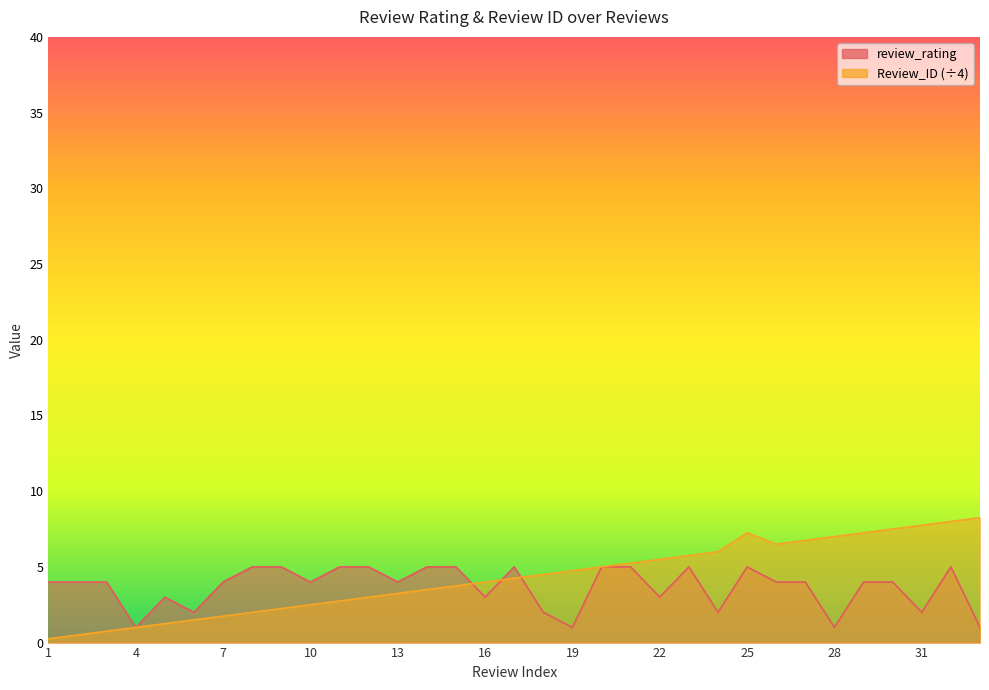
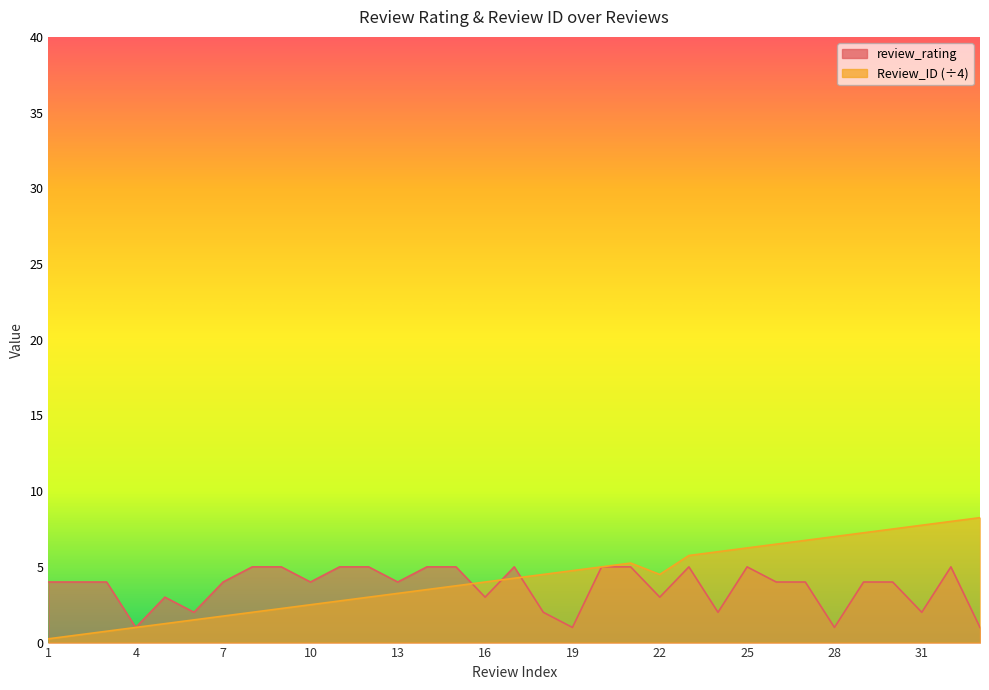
Review_ID (÷4), 22: 5.5 -> 4.5
Review_ID (÷4), 25: 7.3 -> 6.3
